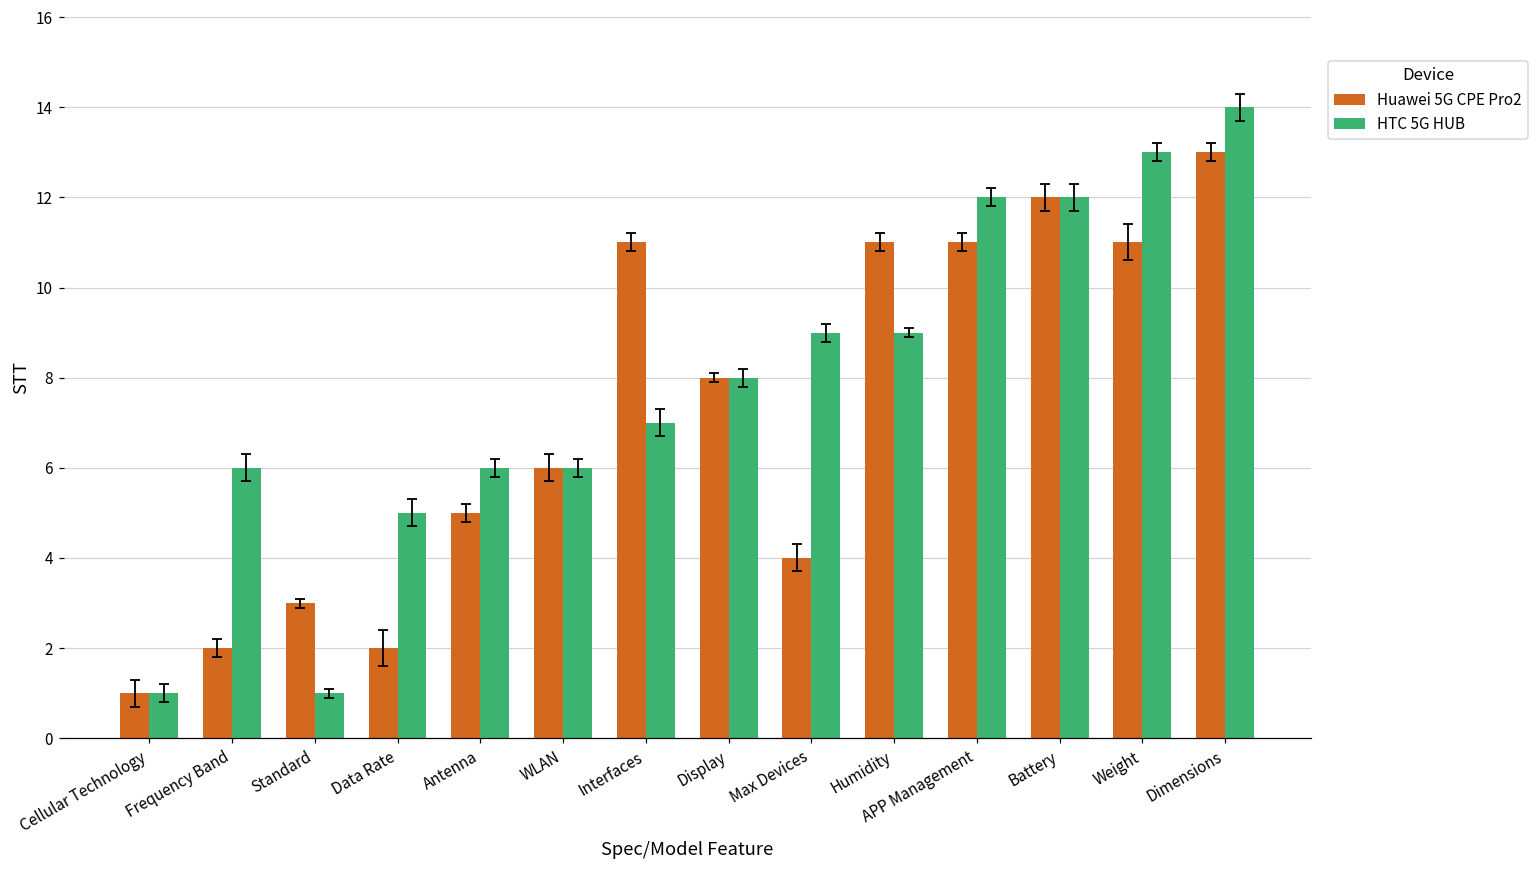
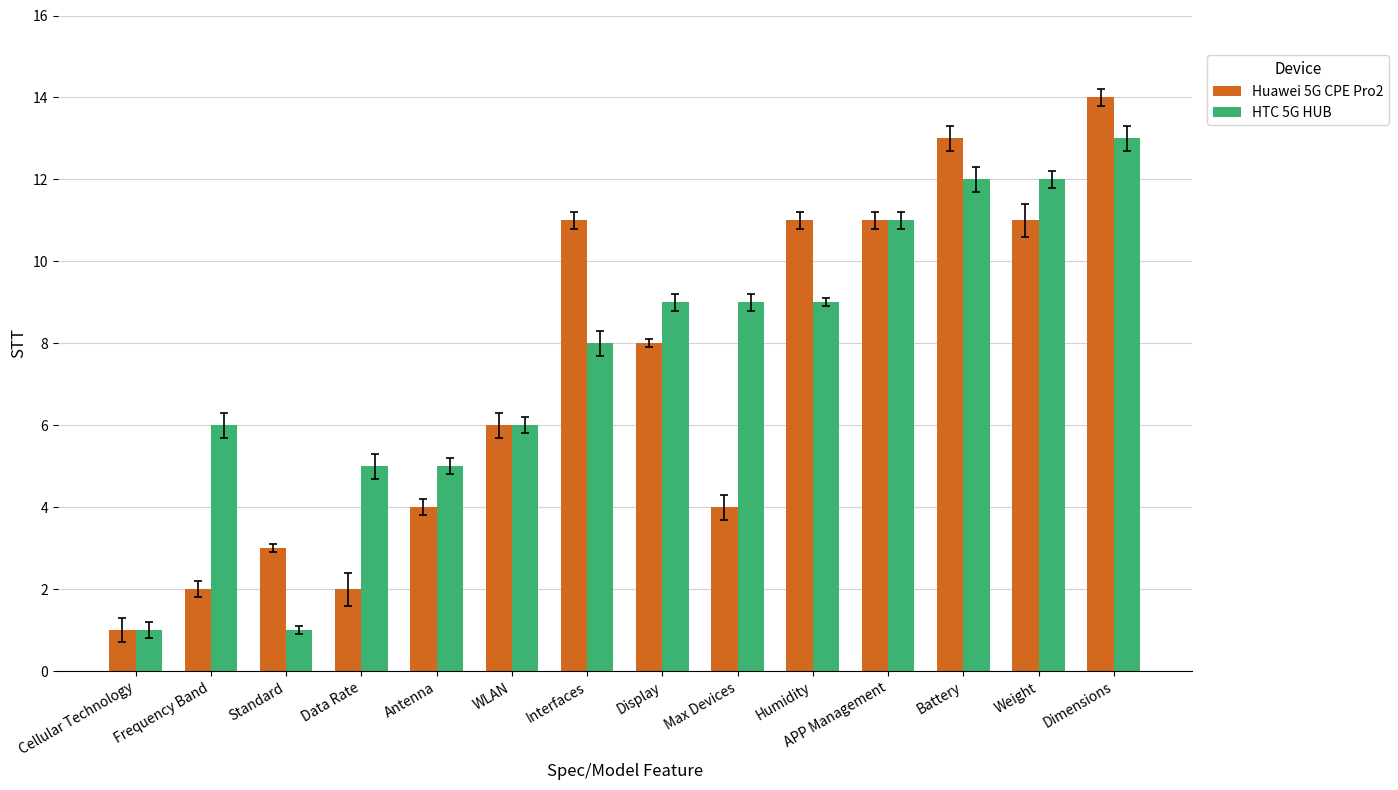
Huawei 5G CPE Pro2, Antenna: 5 -> 4
HTC 5G HUB, Antenna: 6 -> 5
HTC 5G HUB, Interfaces: 7 -> 8
HTC 5G HUB, Display: 8 -> 9
HTC 5G HUB, APP Management: 12 -> 11
Huawei 5G CPE Pro2, Battery: 12 -> 13
HTC 5G HUB, Weight: 13 -> 12
Huawei 5G CPE Pro2, Dimensions: 13 -> 14
HTC 5G HUB, Dimensions: 14 -> 13
